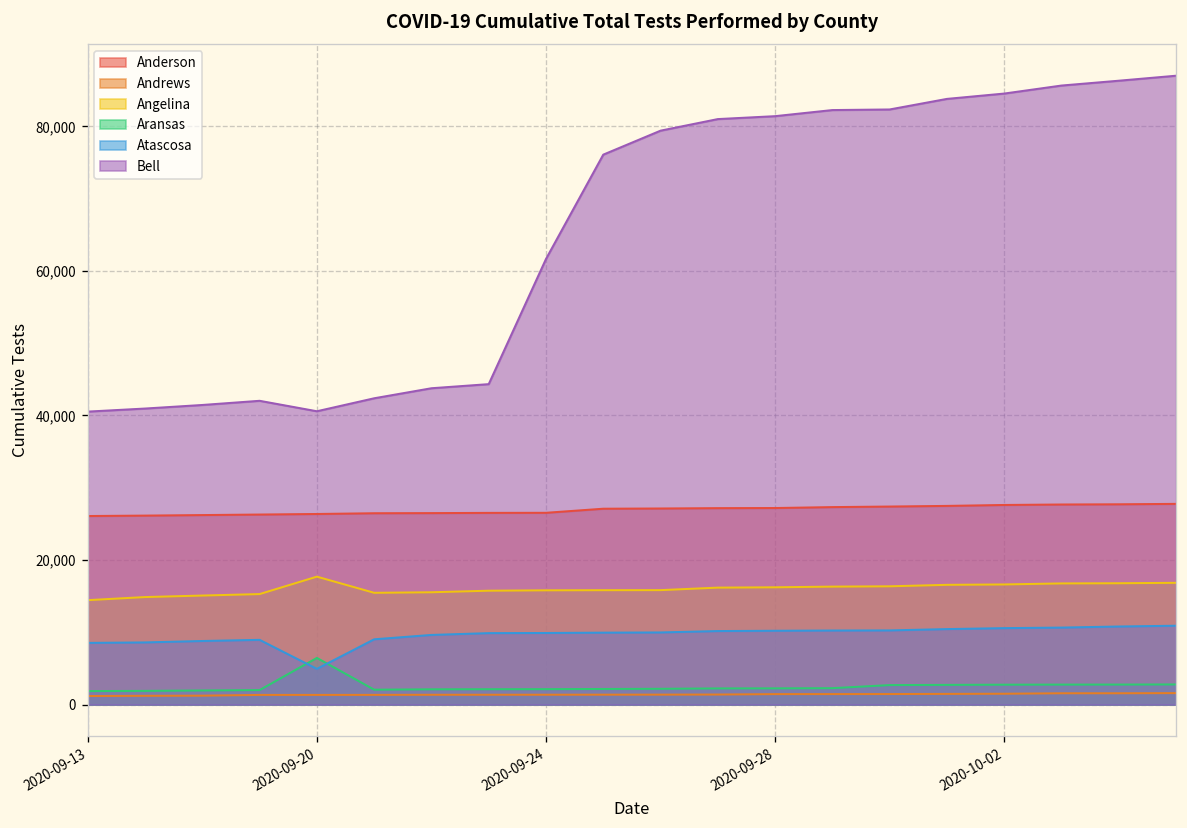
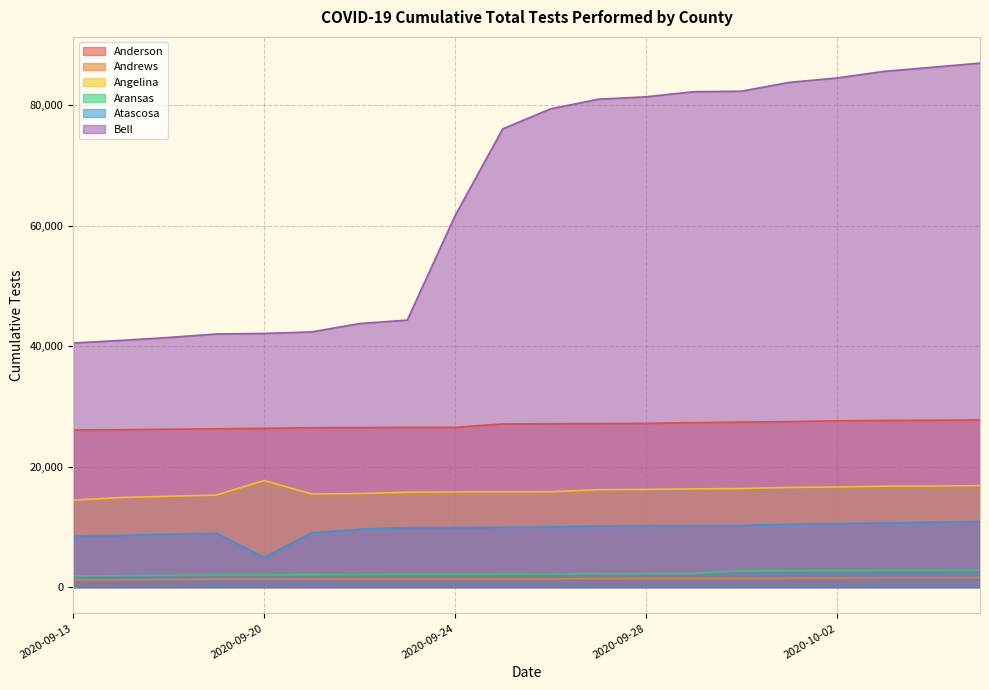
Aransas, 2020-09-20: 6,000 -> 2,000
Bell, 2020-09-20: 41,000 -> 42,000
